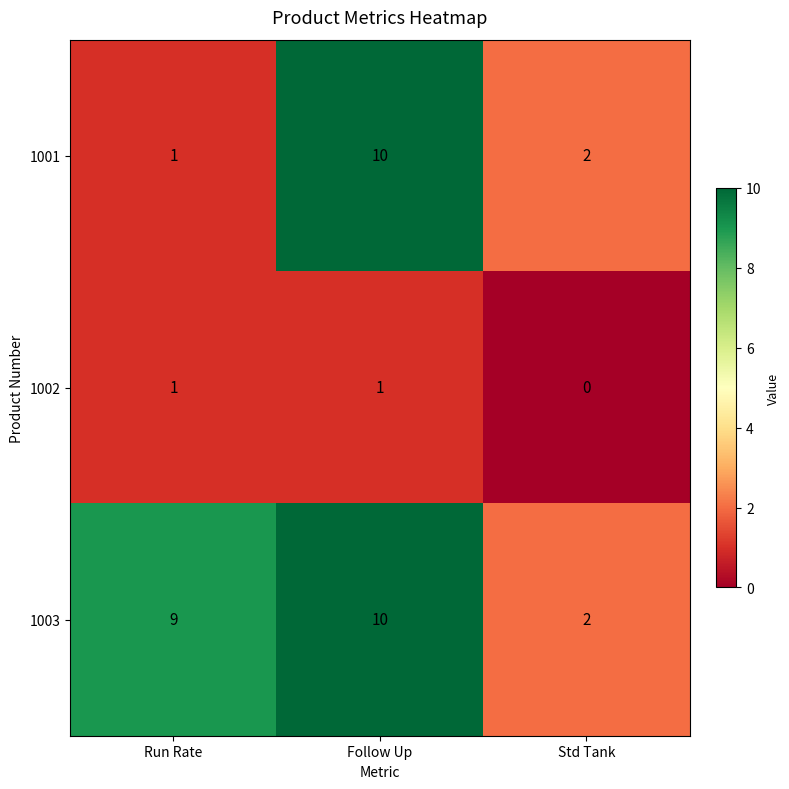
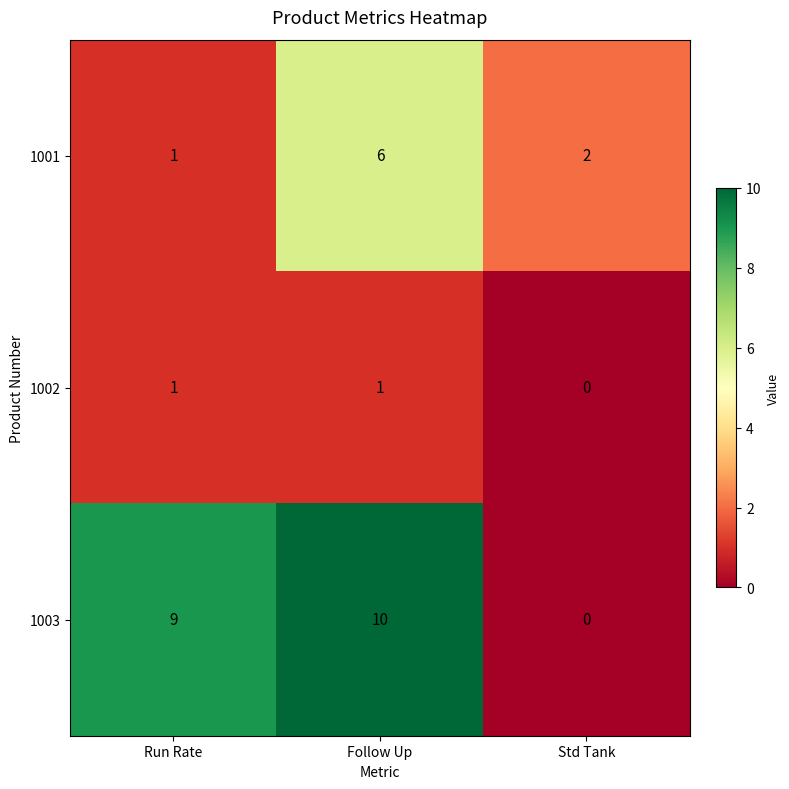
1001, Follow Up: 10 -> 6
1003, Std Tank: 2 -> 0
